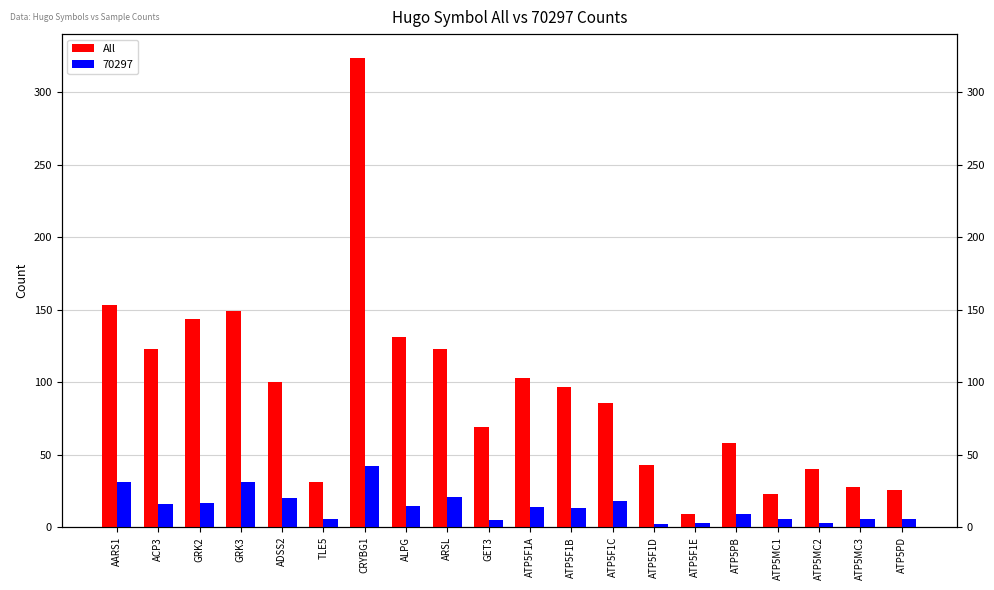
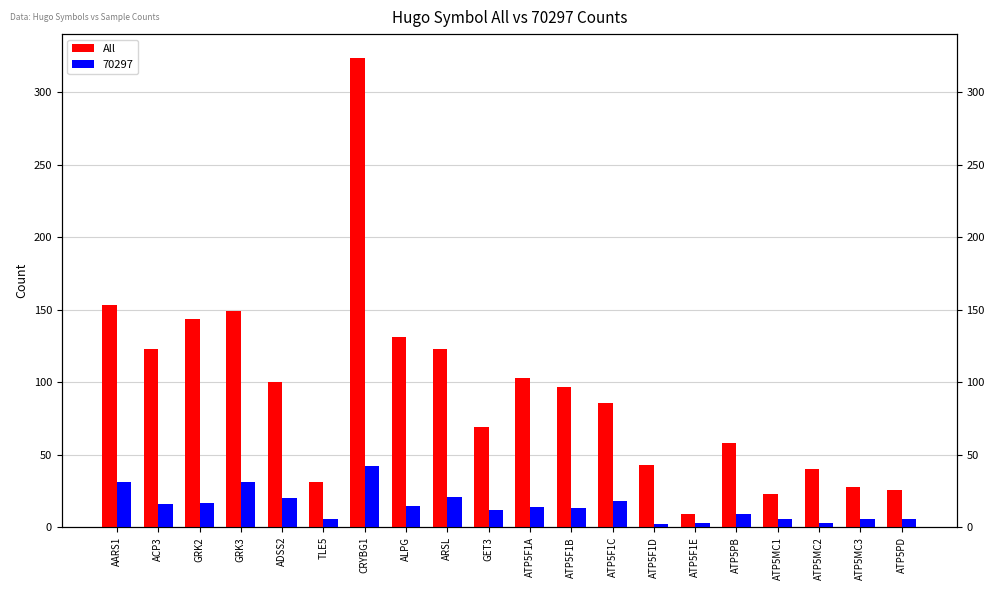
70297, GET3: 5 -> 12
